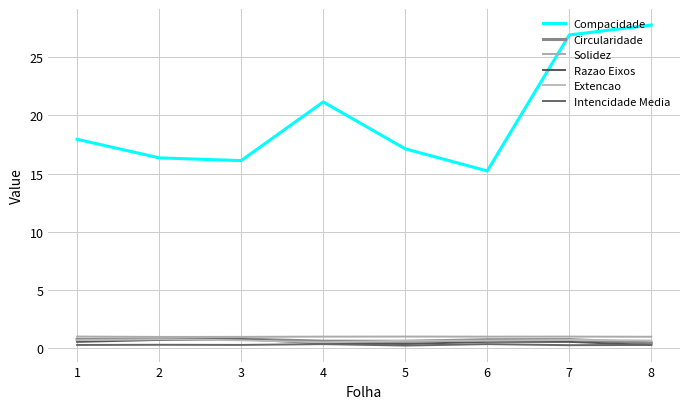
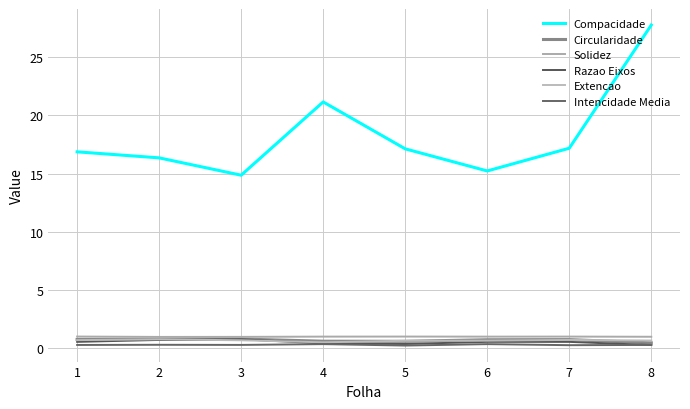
Compacidade, 1: 17.9 -> 16.9
Compacidade, 3: 16.1 -> 14.9
Compacidade, 7: 26.9 -> 17.2
